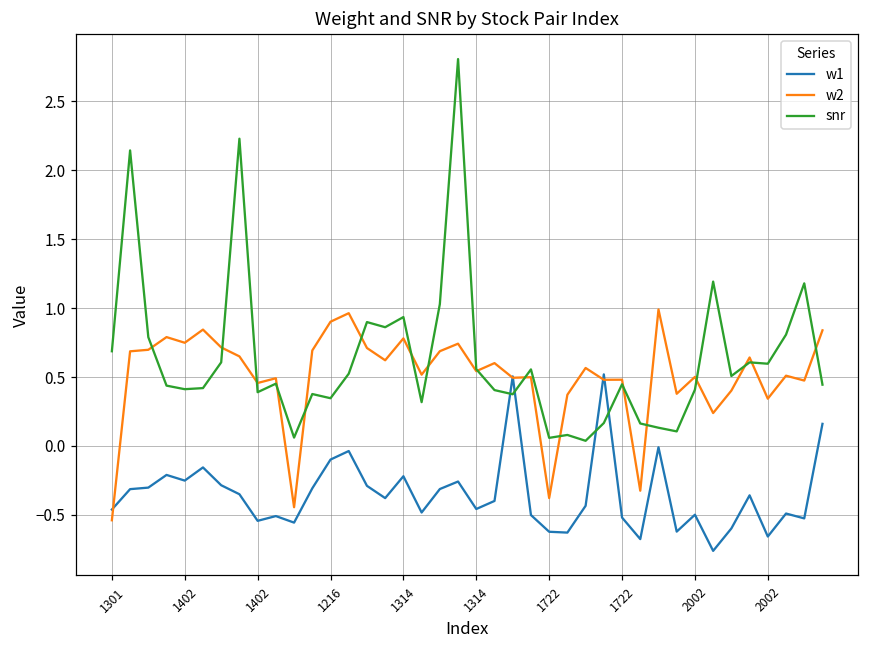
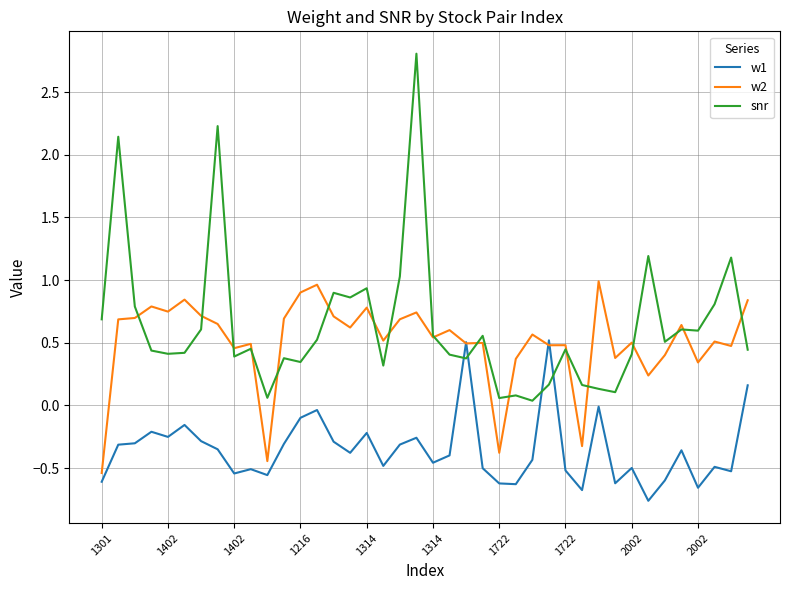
w1, 1301: -0.46 -> -0.61
